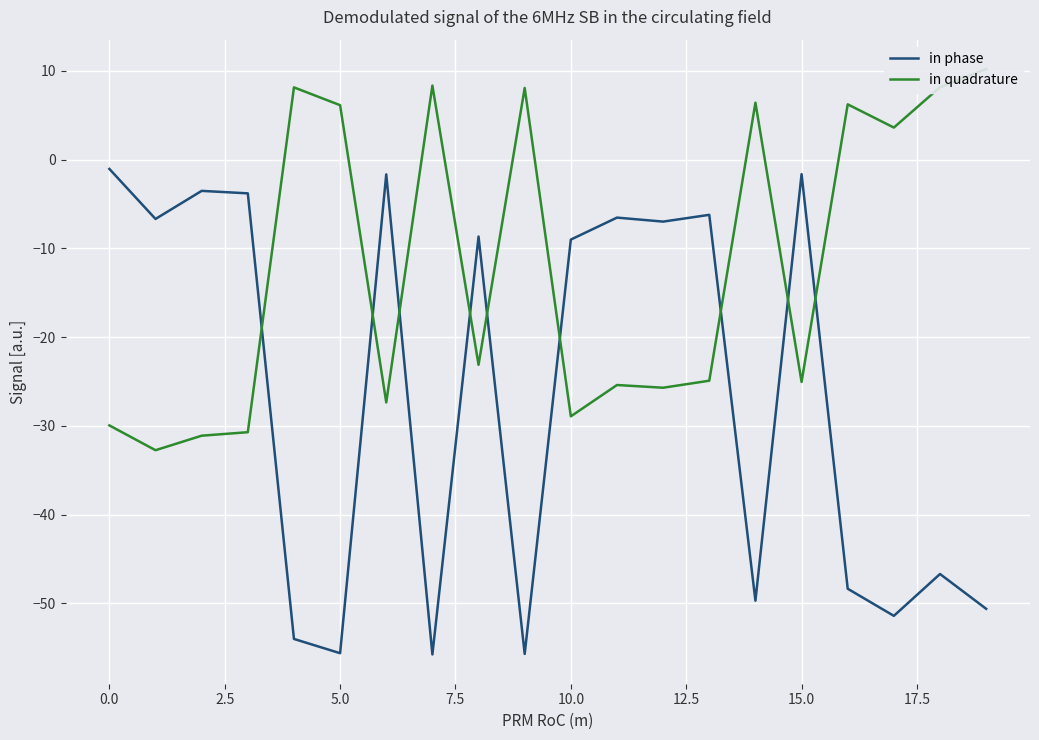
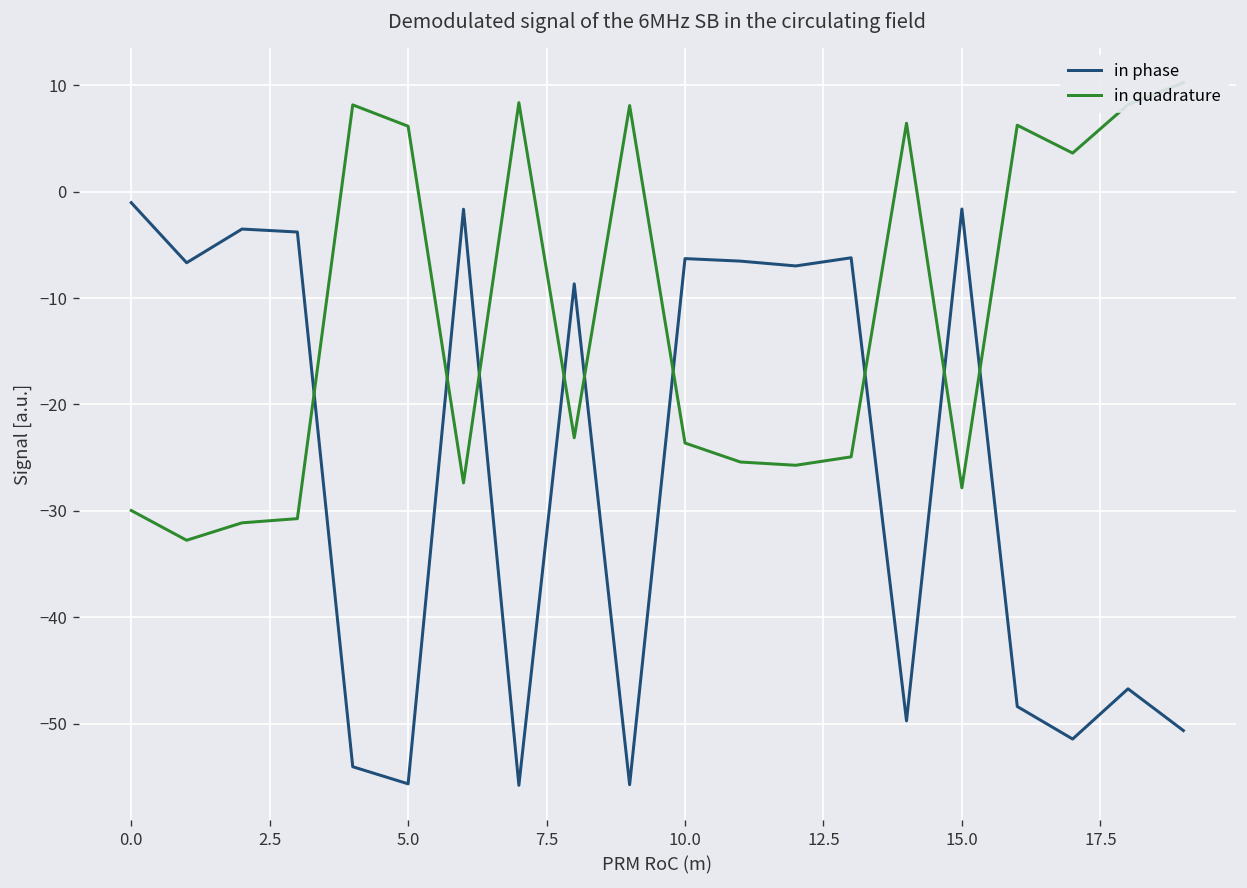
in phase, 10.0: -9 -> -6
in quadrature, 10.0: -29 -> -24
in quadrature, 15.0: -25 -> -28
